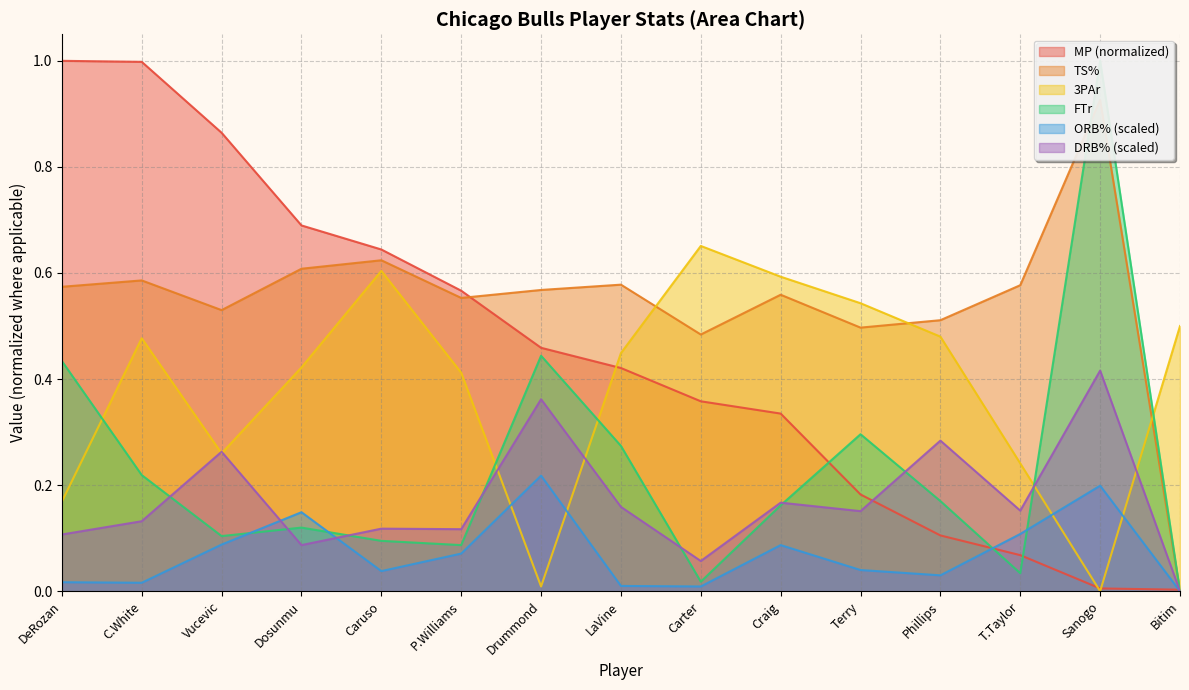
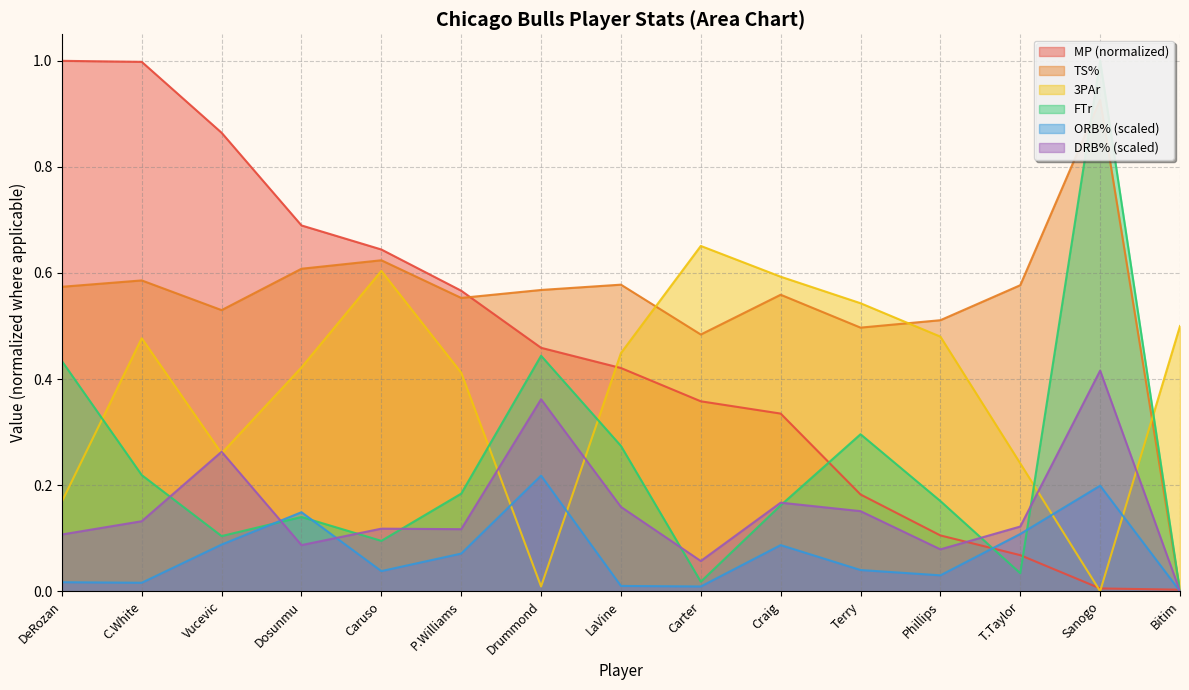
FTr, Dosunmu: 0.12 -> 0.14
FTr, P.Williams: 0.09 -> 0.18
DRB% (scaled), Phillips: 0.28 -> 0.08
DRB% (scaled), T.Taylor: 0.15 -> 0.12
